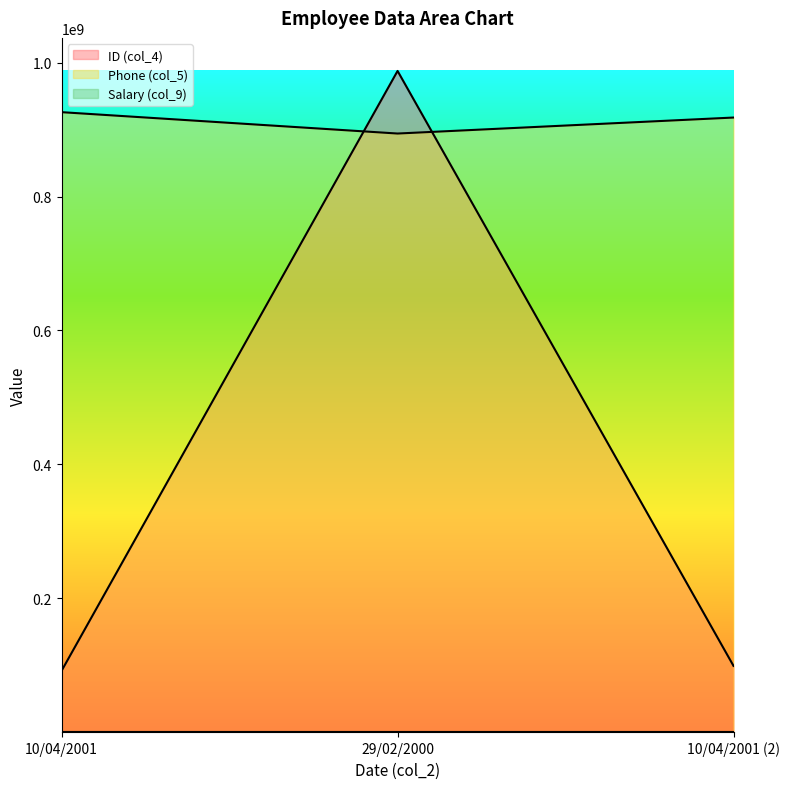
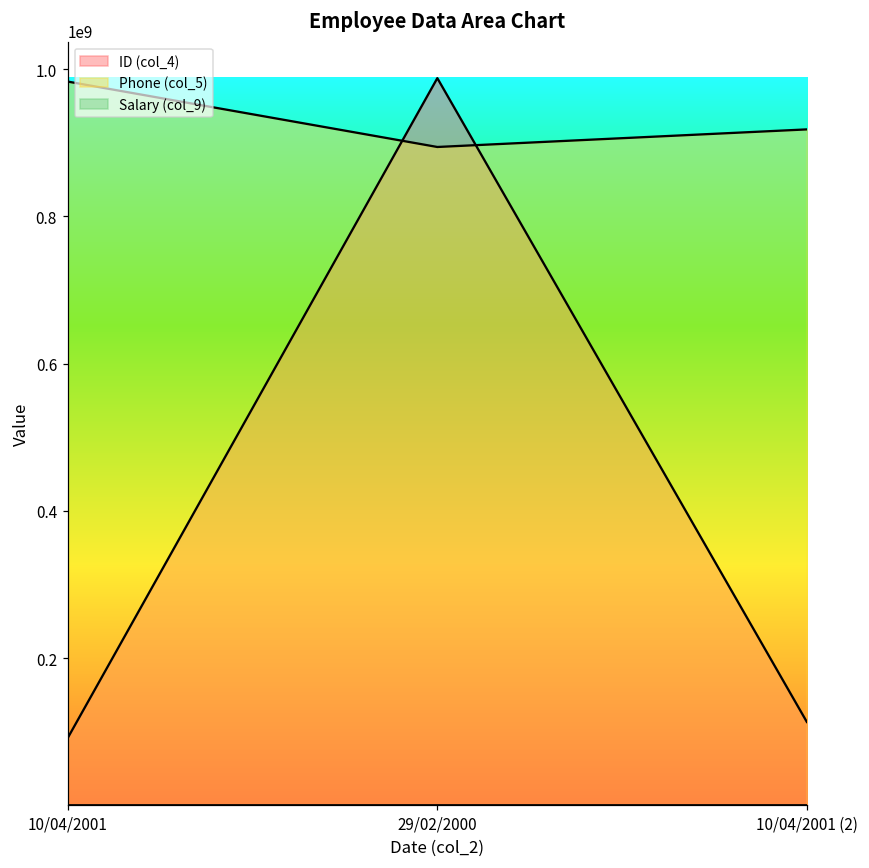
Phone (col_5), 10/04/2001: 930000000 -> 980000000
ID (col_4), 10/04/2001 (2): 100000000 -> 110000000
